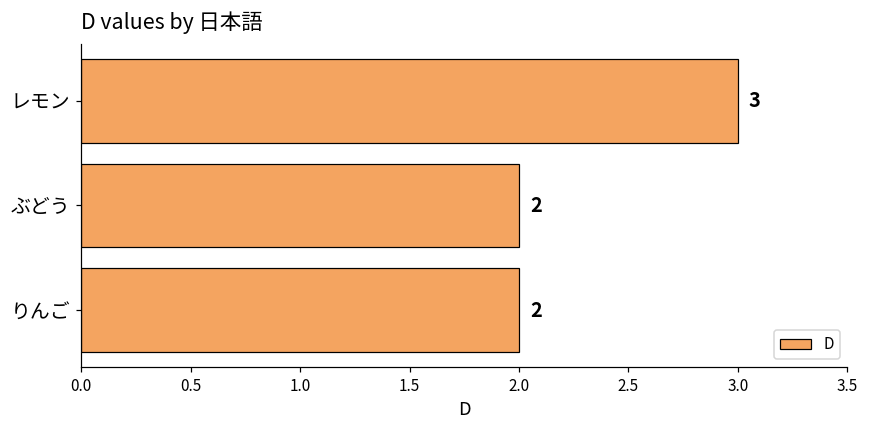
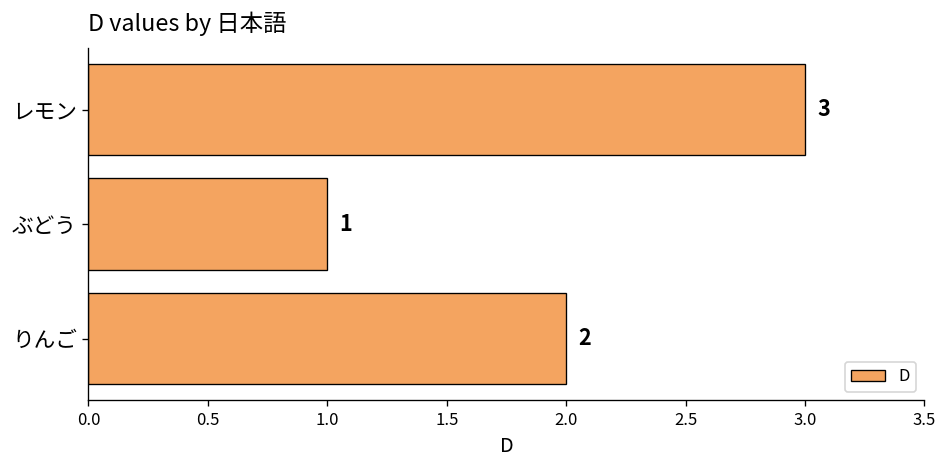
ぶどう: 2 -> 1
